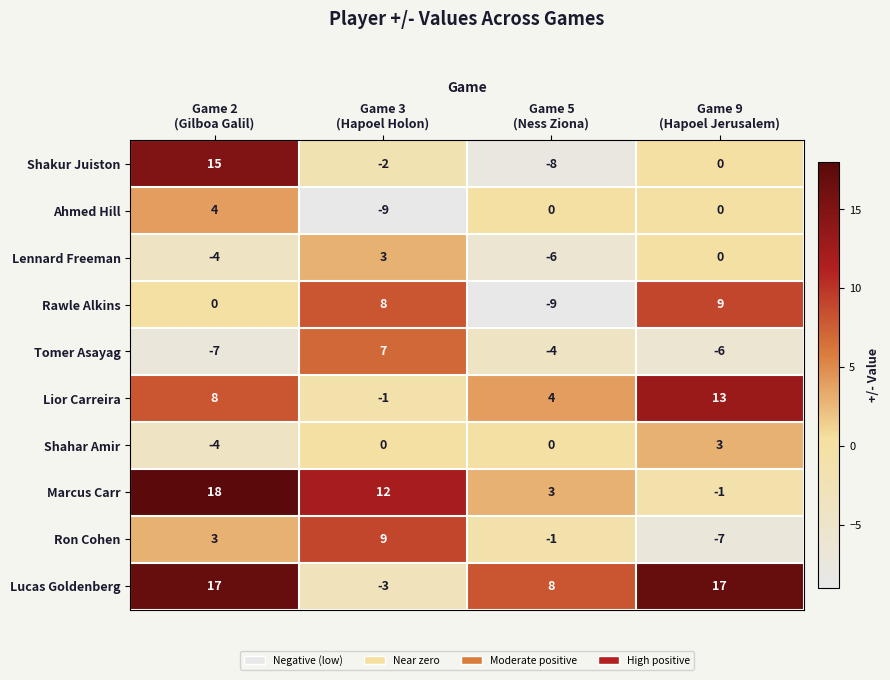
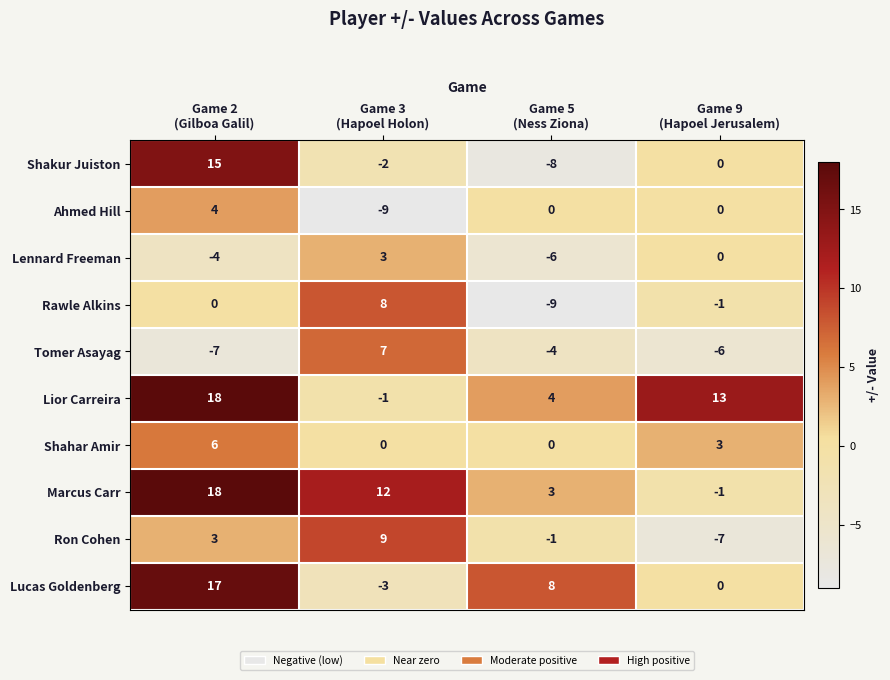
Rawle Alkins, Game 9 (Hapoel Jerusalem): 9 -> -1
Lior Carreira, Game 2 (Gilboa Galil): 8 -> 18
Shahar Amir, Game 2 (Gilboa Galil): -4 -> 6
Lucas Goldenberg, Game 9 (Hapoel Jerusalem): 17 -> 0
